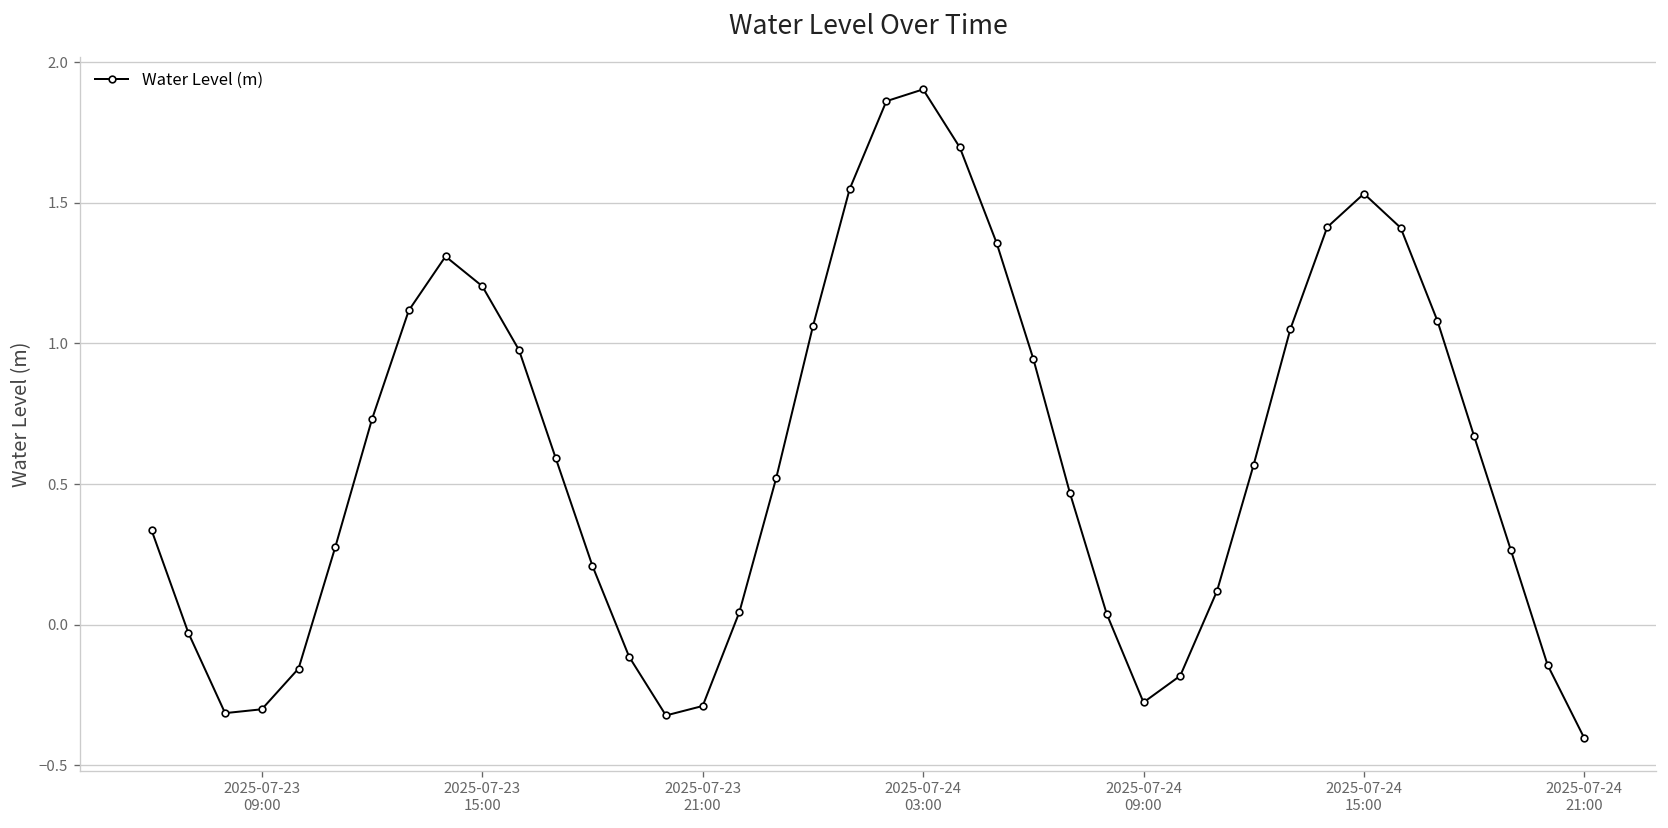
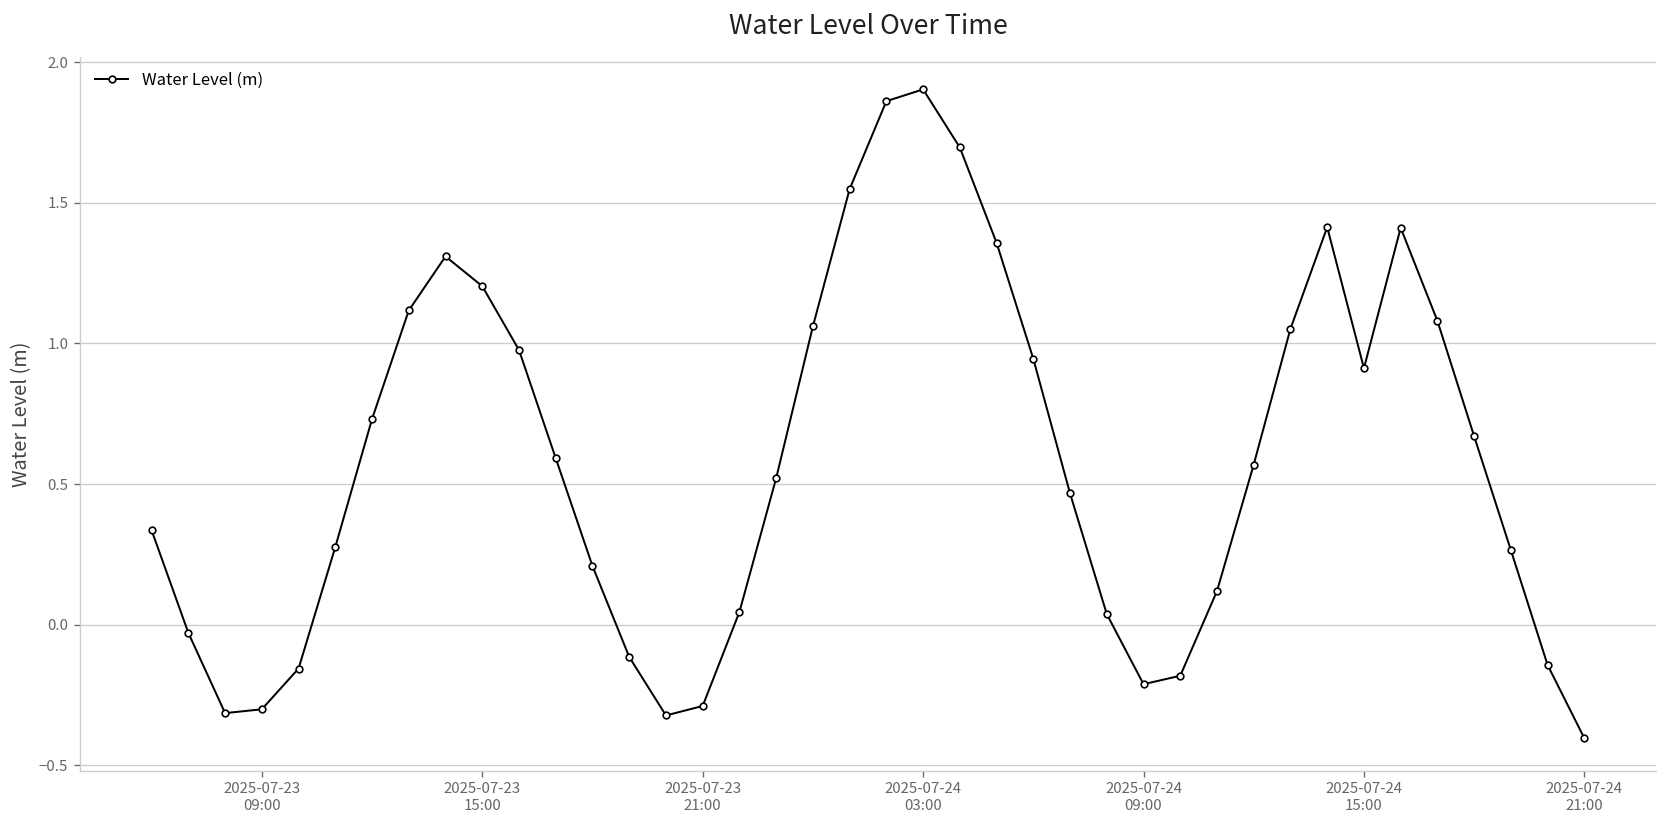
2025-07-24 09:00: -0.28 -> -0.21
2025-07-24 15:00: 1.53 -> 0.91
